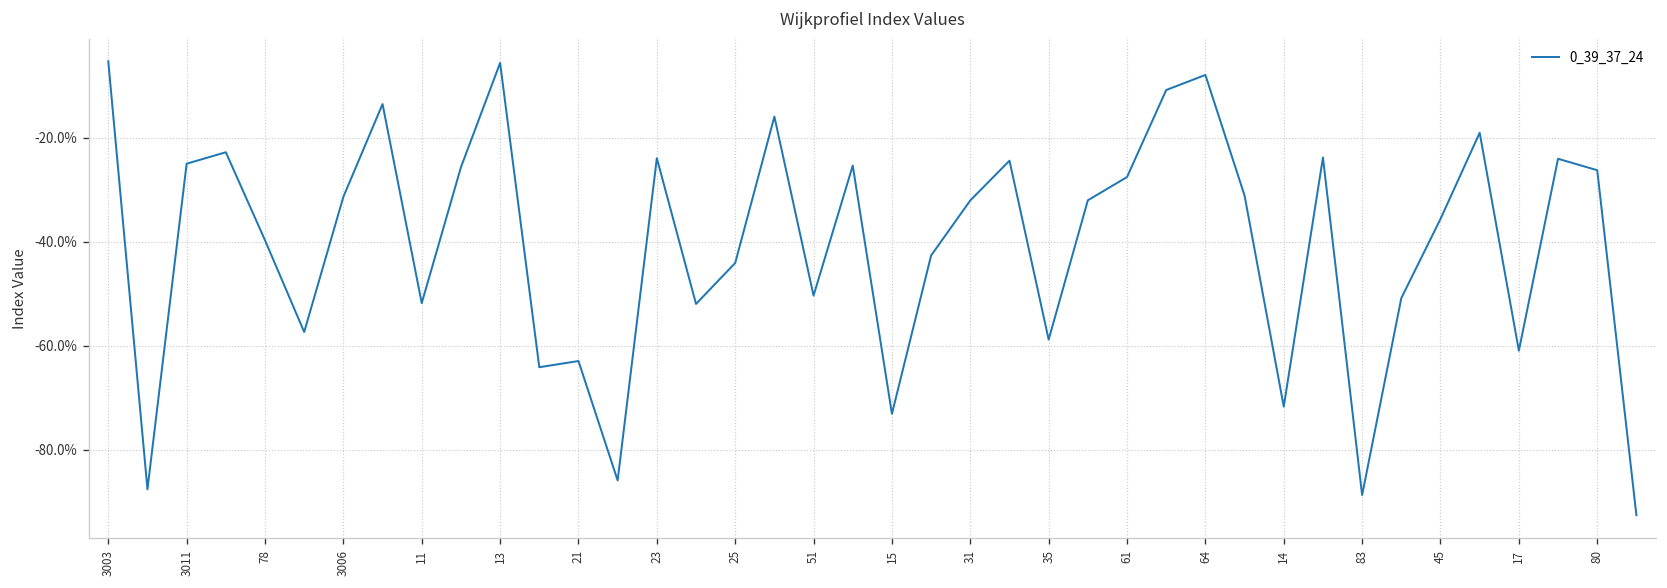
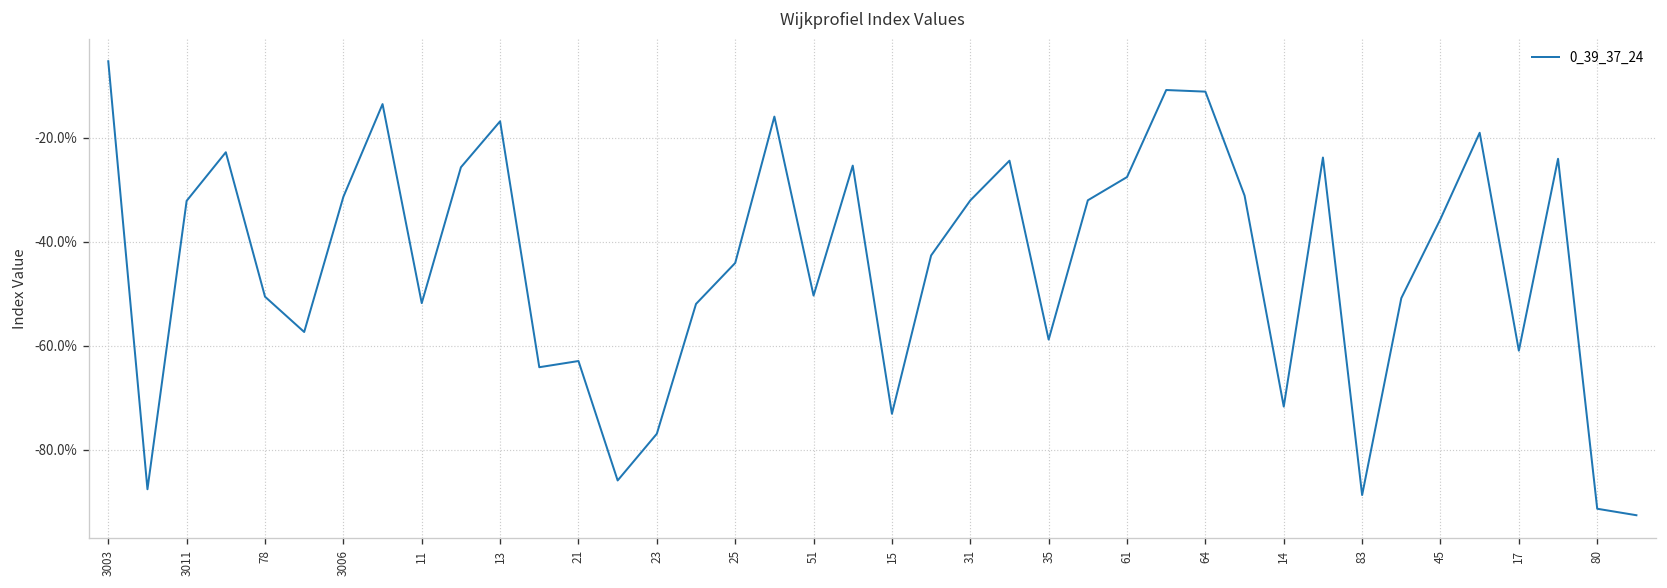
3011: -25% -> -32%
78: -40% -> -51%
13: -6% -> -17%
23: -24% -> -77%
64: -8% -> -11%
80: -26% -> -91%
